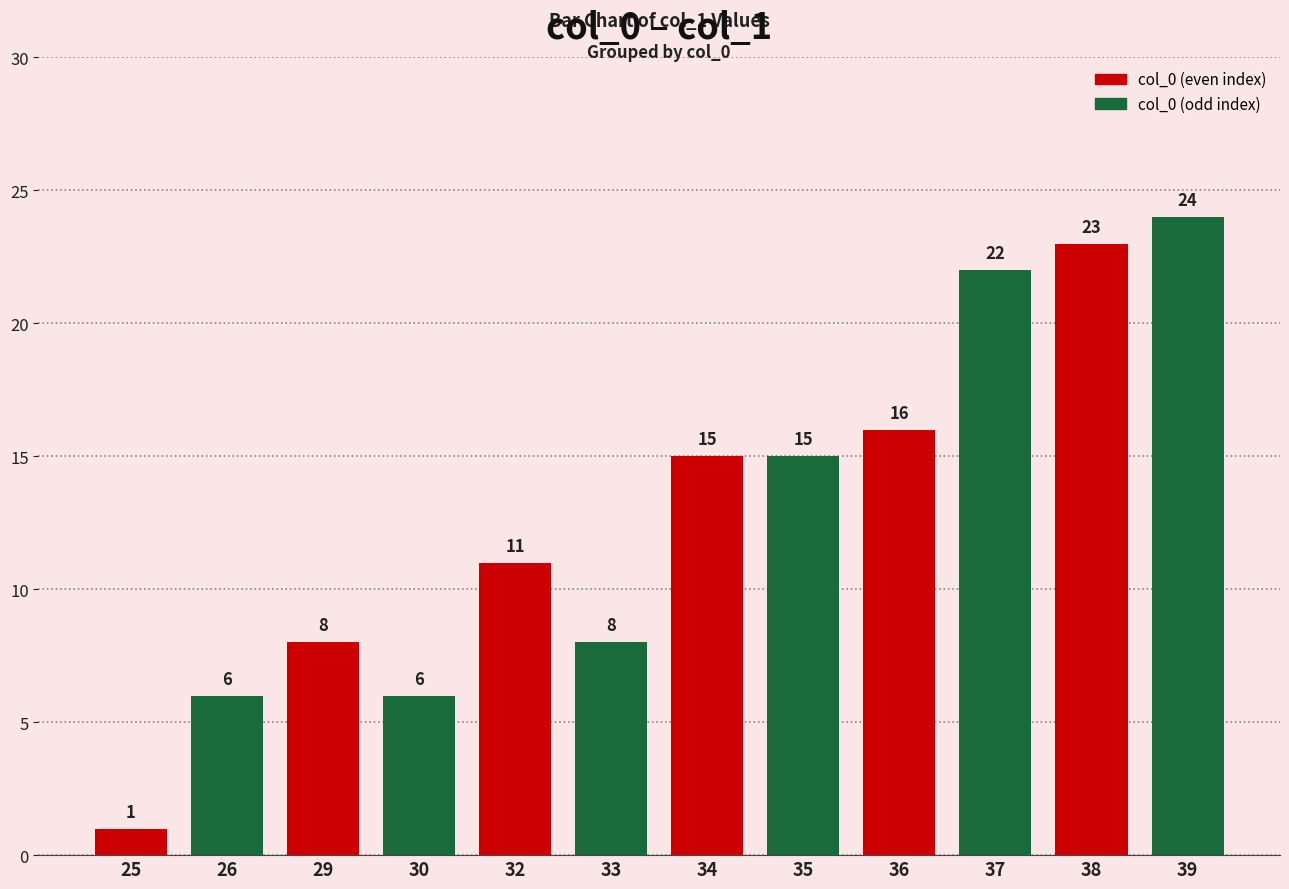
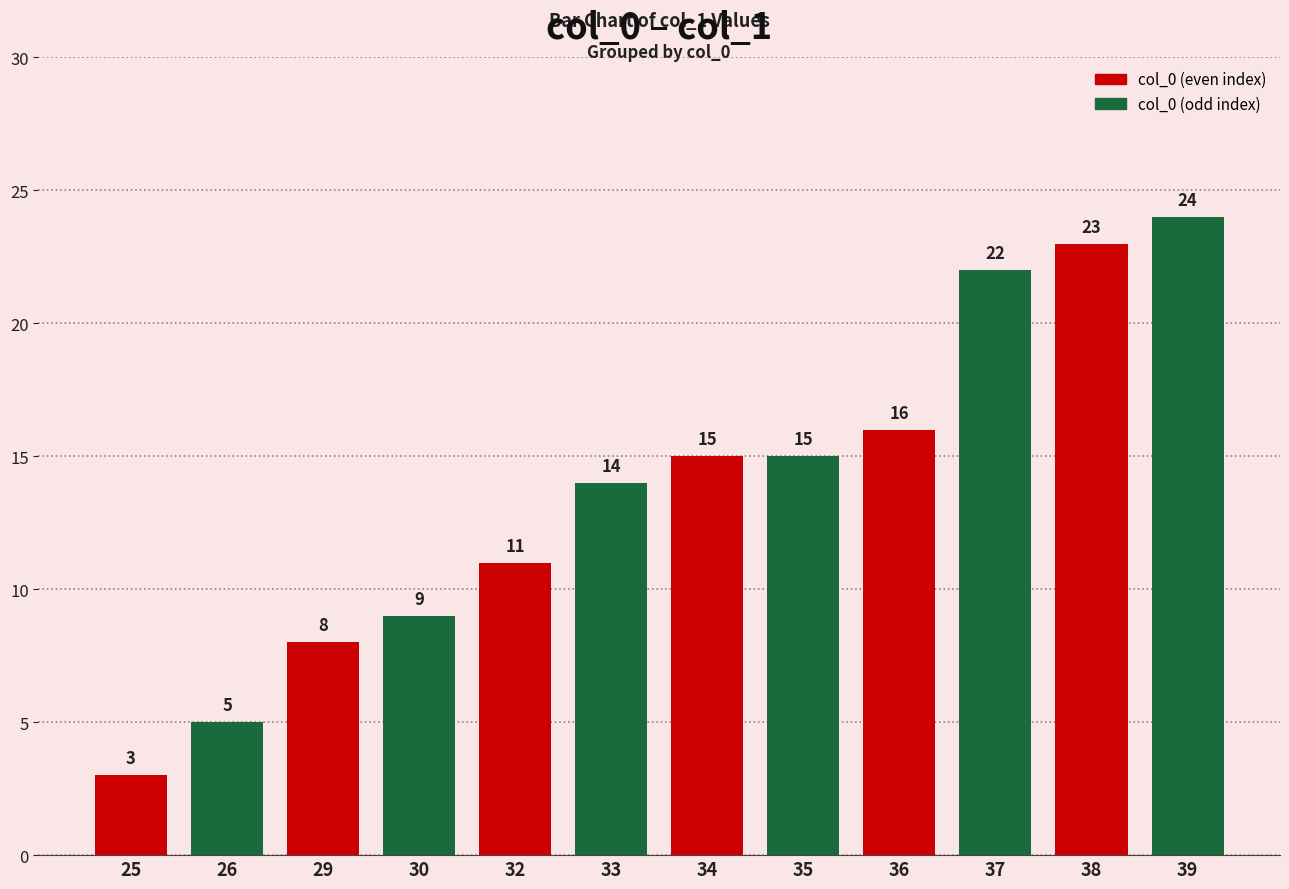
25: 1 -> 3
26: 6 -> 5
30: 6 -> 9
33: 8 -> 14
